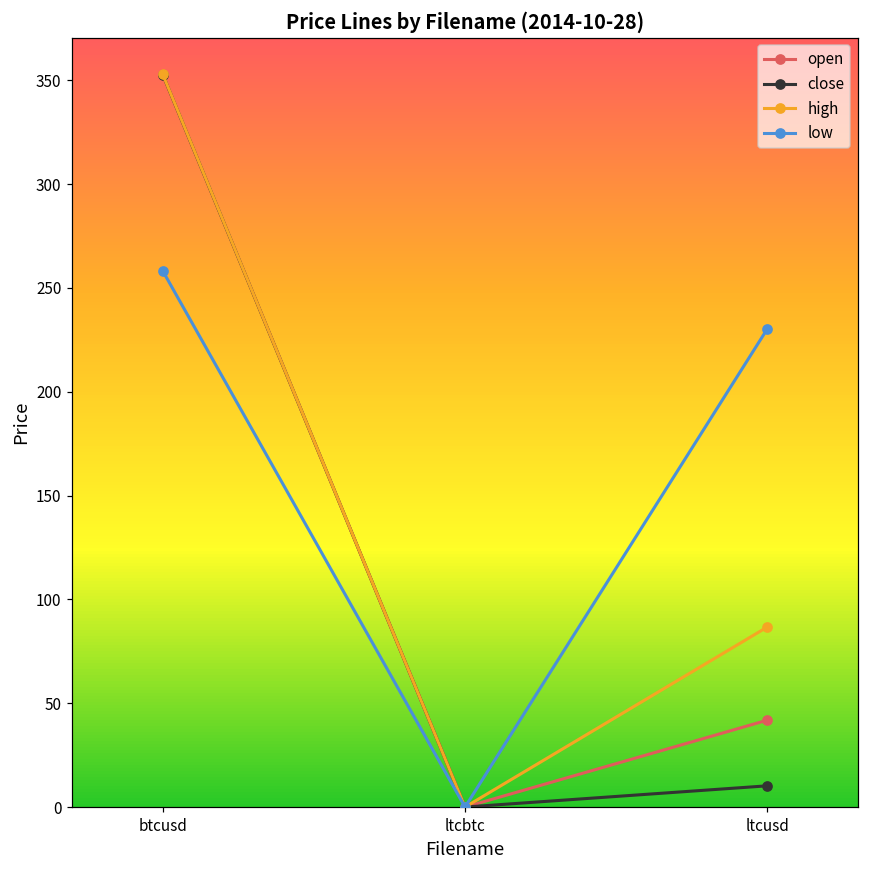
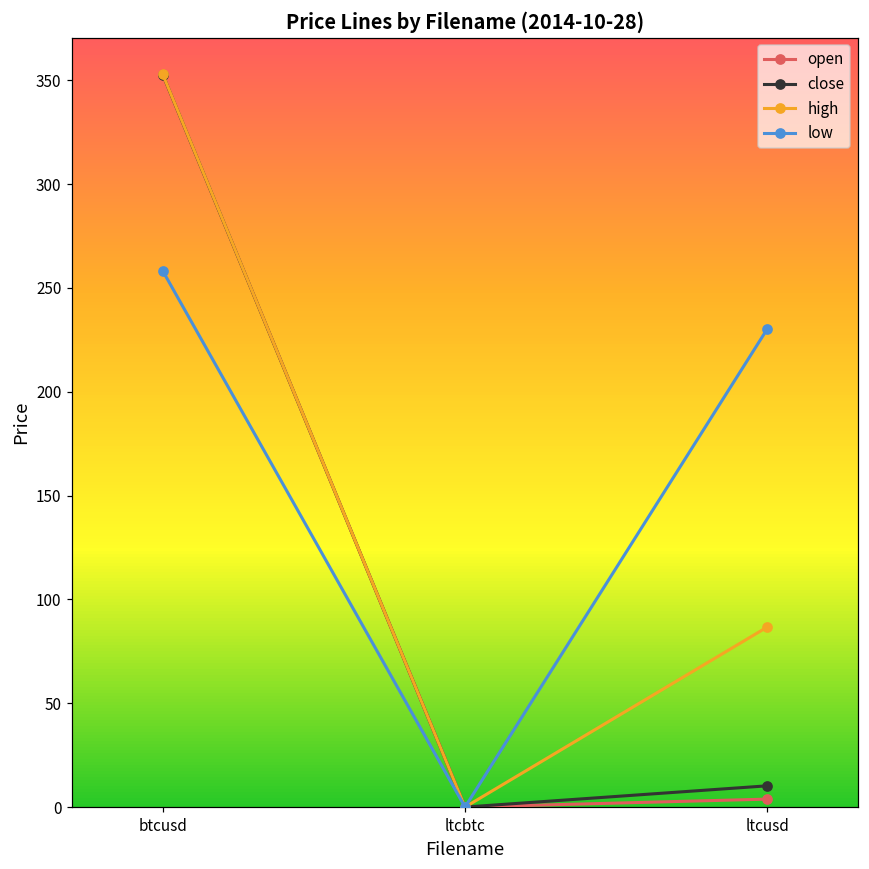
open, ltcusd: 42 -> 4
